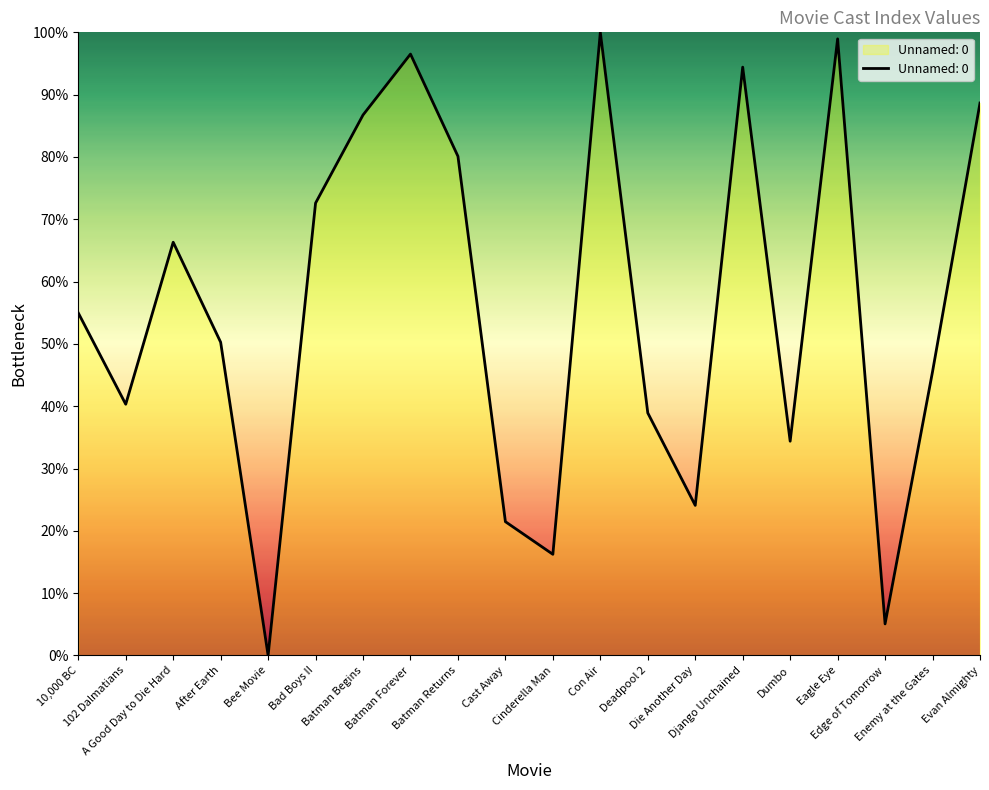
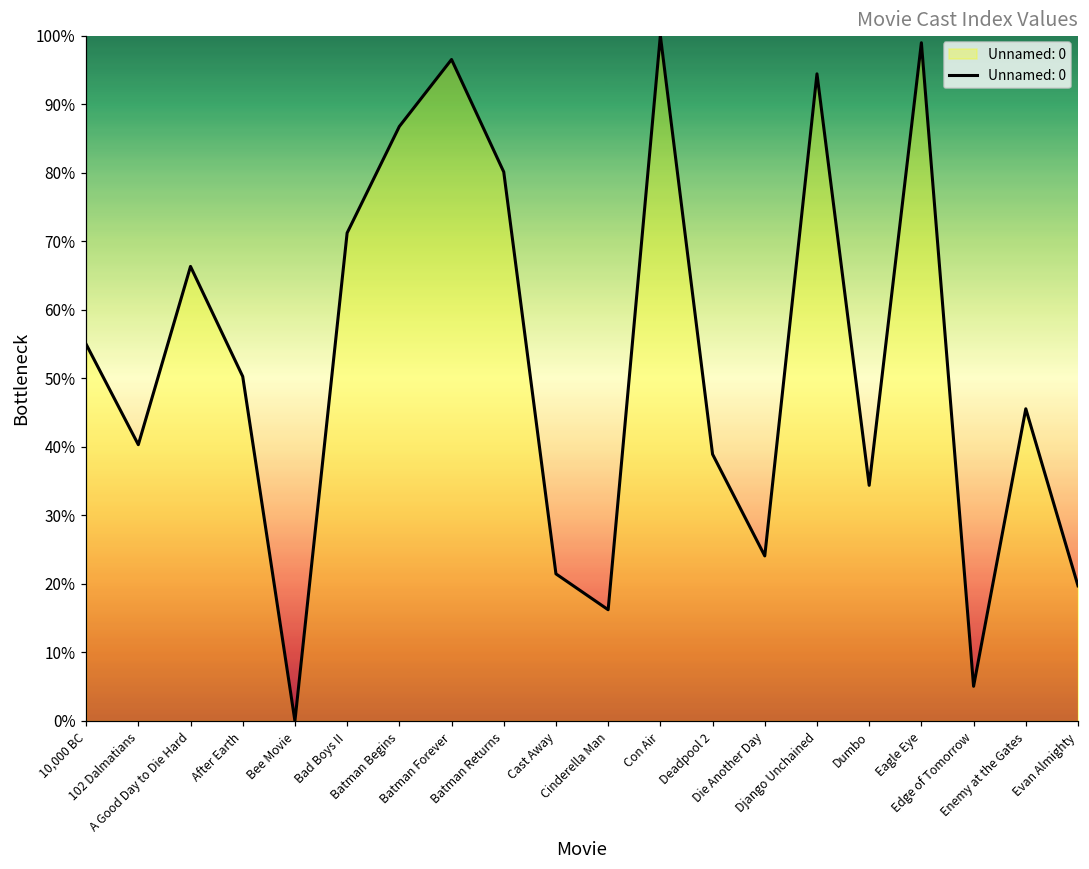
Bad Boys II: 73% -> 71%
Evan Almighty: 89% -> 20%
